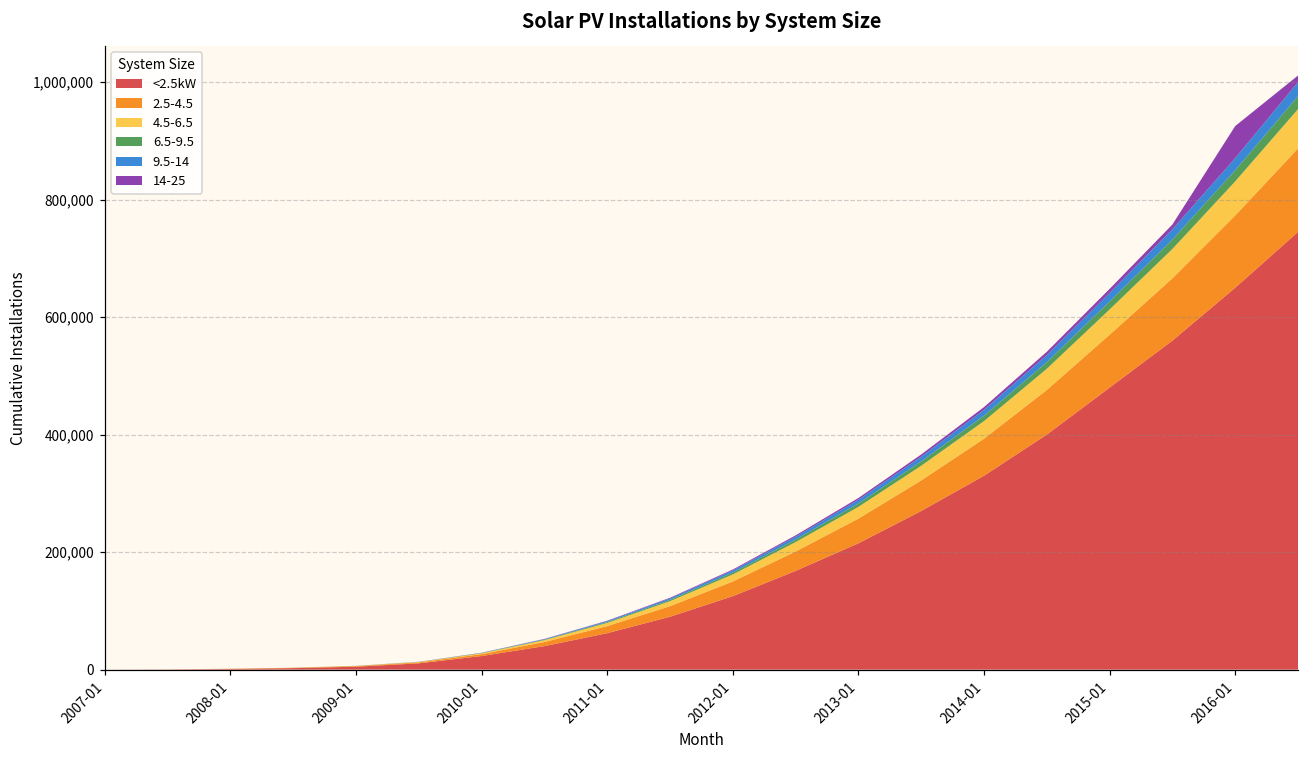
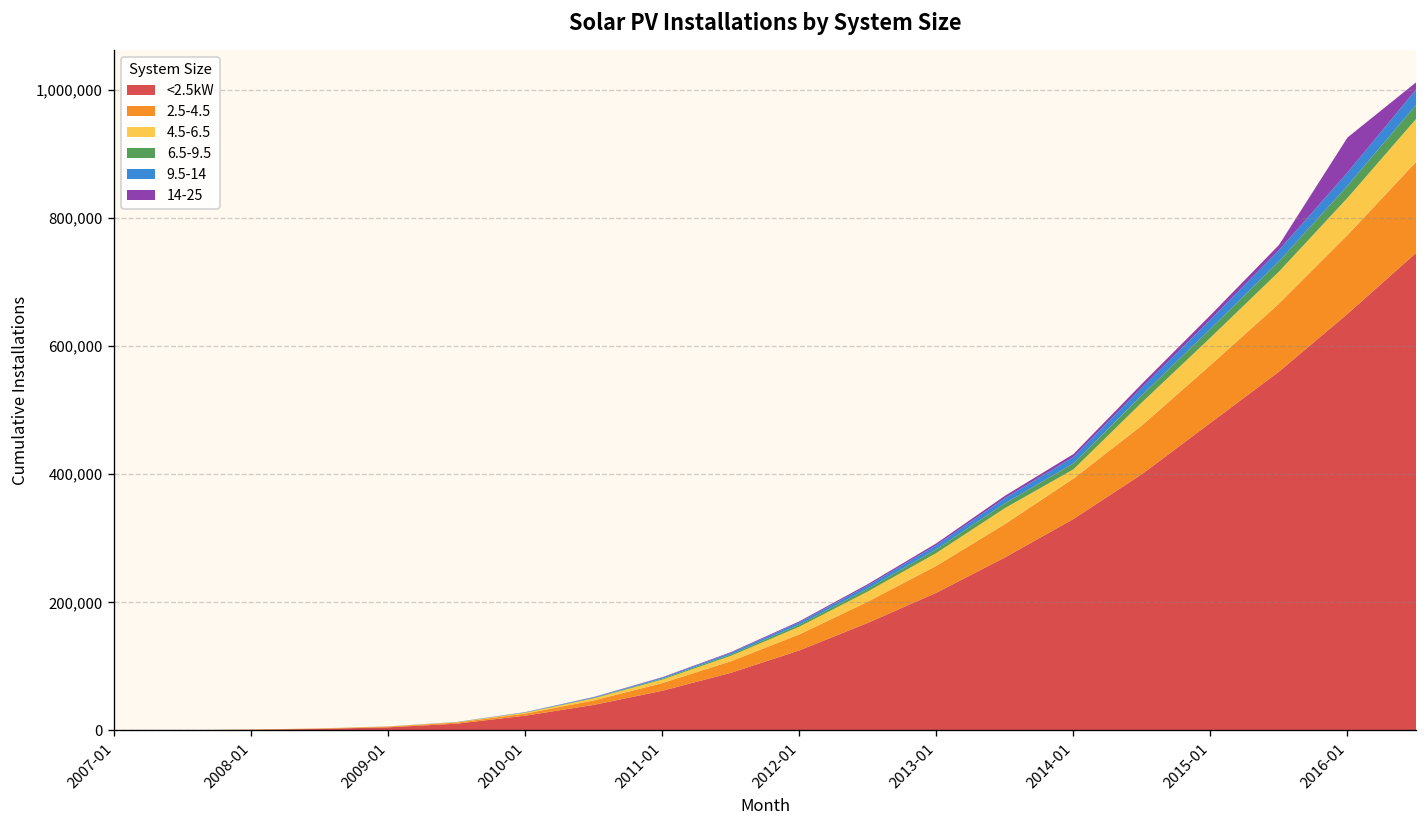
4.5-6.5, 2014-01: 30,000 -> 10,000
